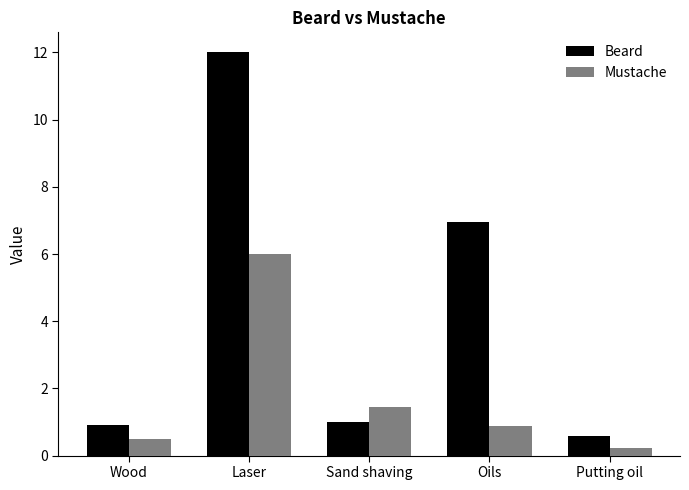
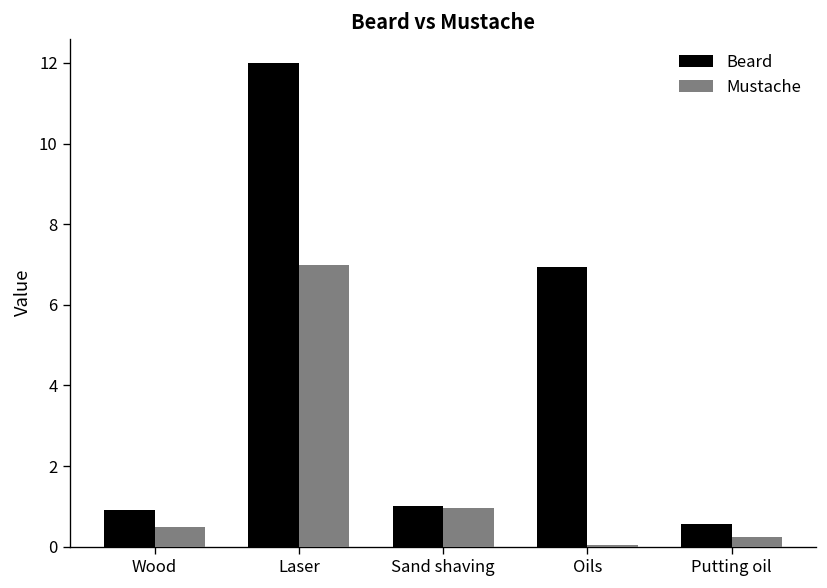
Mustache, Laser: 6 -> 7
Mustache, Sand shaving: 1.5 -> 1.0
Mustache, Oils: 0.9 -> 0.1
